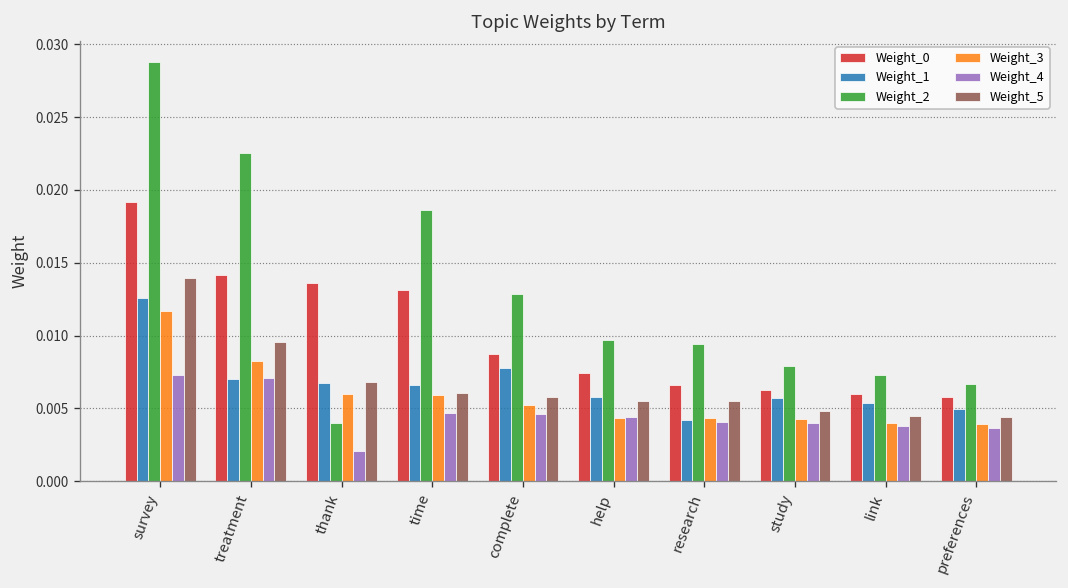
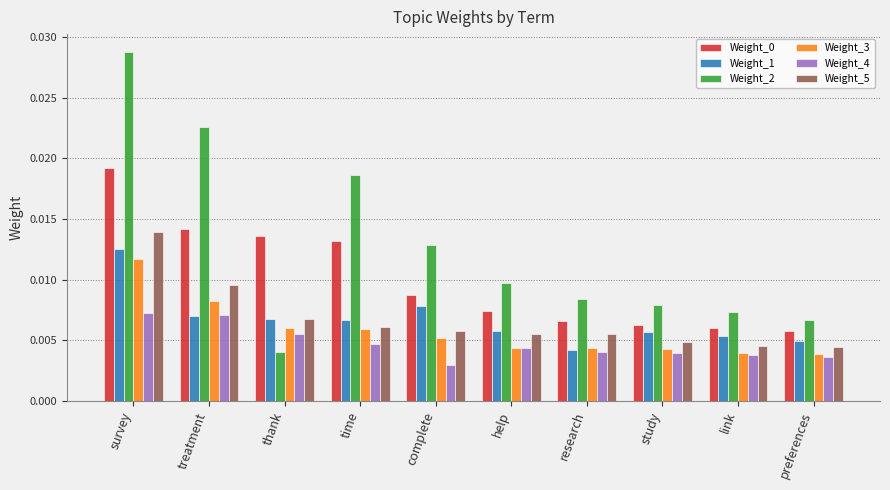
Weight_4, thank: 0.0021 -> 0.0055
Weight_4, complete: 0.0046 -> 0.0030
Weight_2, research: 0.0094 -> 0.0084
